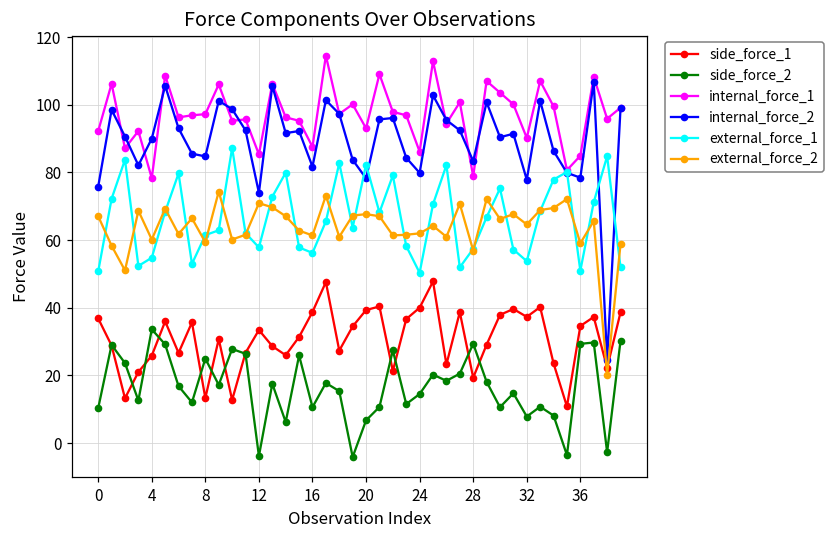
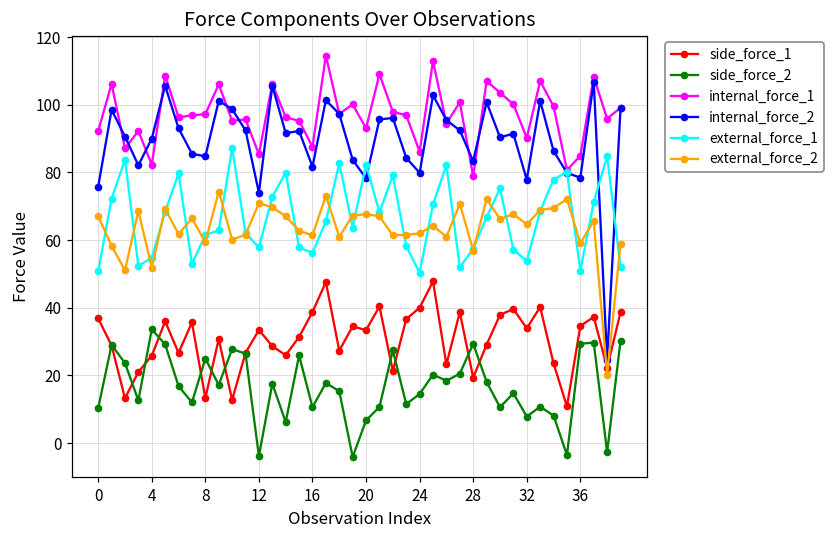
internal_force_1, 4: 78 -> 82
external_force_2, 4: 60 -> 52
side_force_1, 20: 39 -> 33
side_force_1, 32: 37 -> 34
